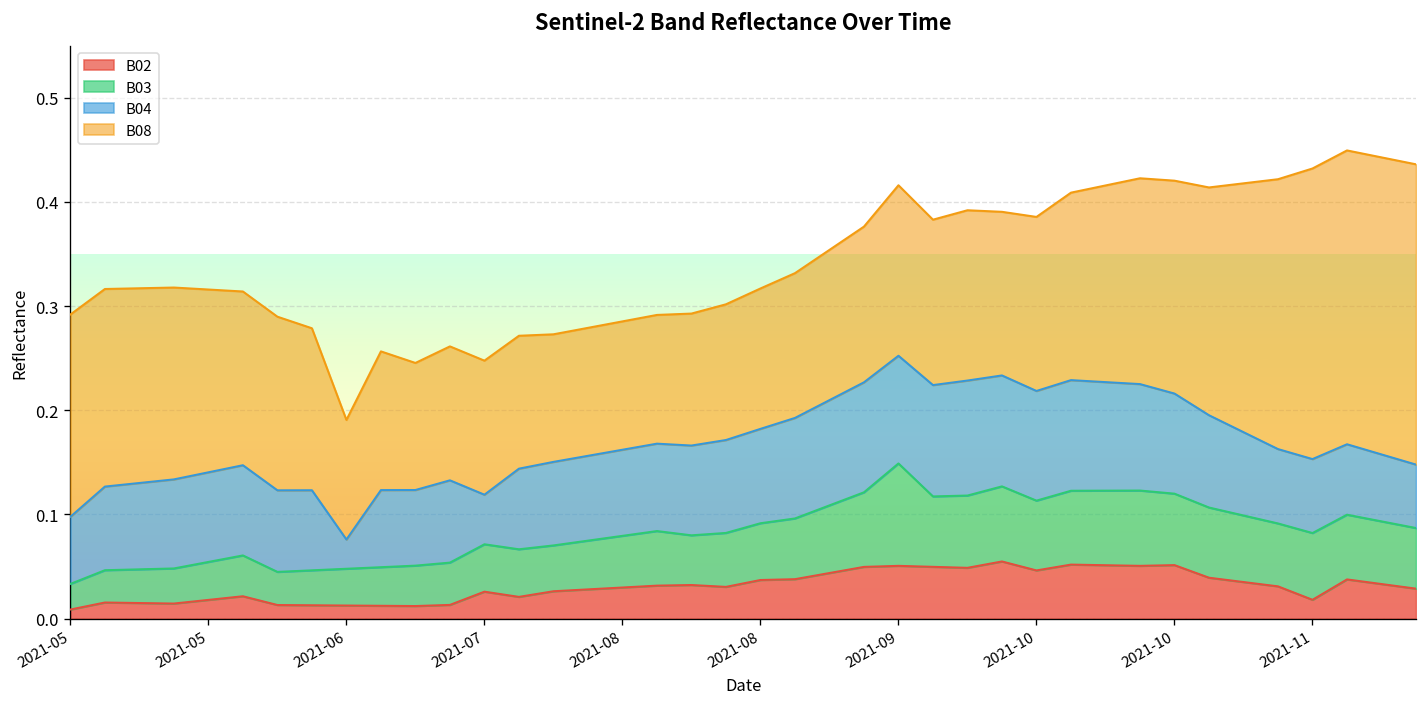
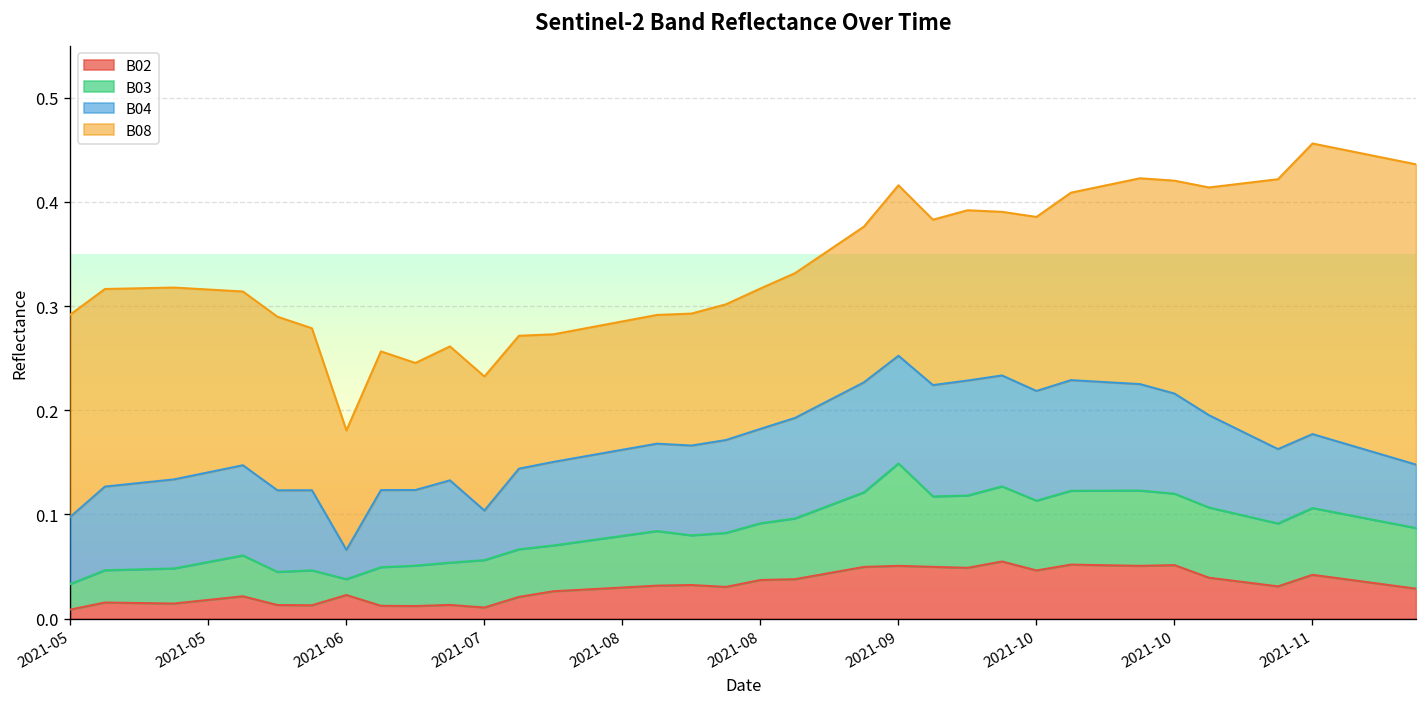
B02, 2021-06: 0.01 -> 0.02
B03, 2021-06: 0.04 -> 0.02
B02, 2021-07: 0.03 -> 0.01
B02, 2021-11: 0.02 -> 0.04
